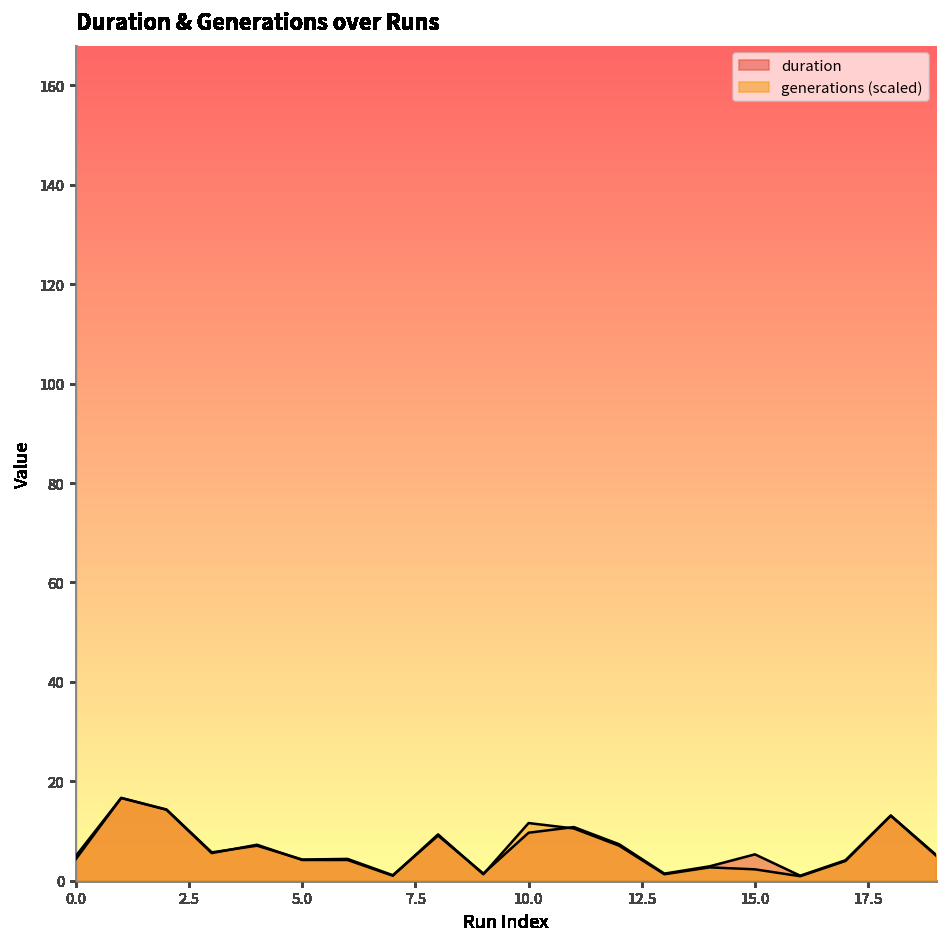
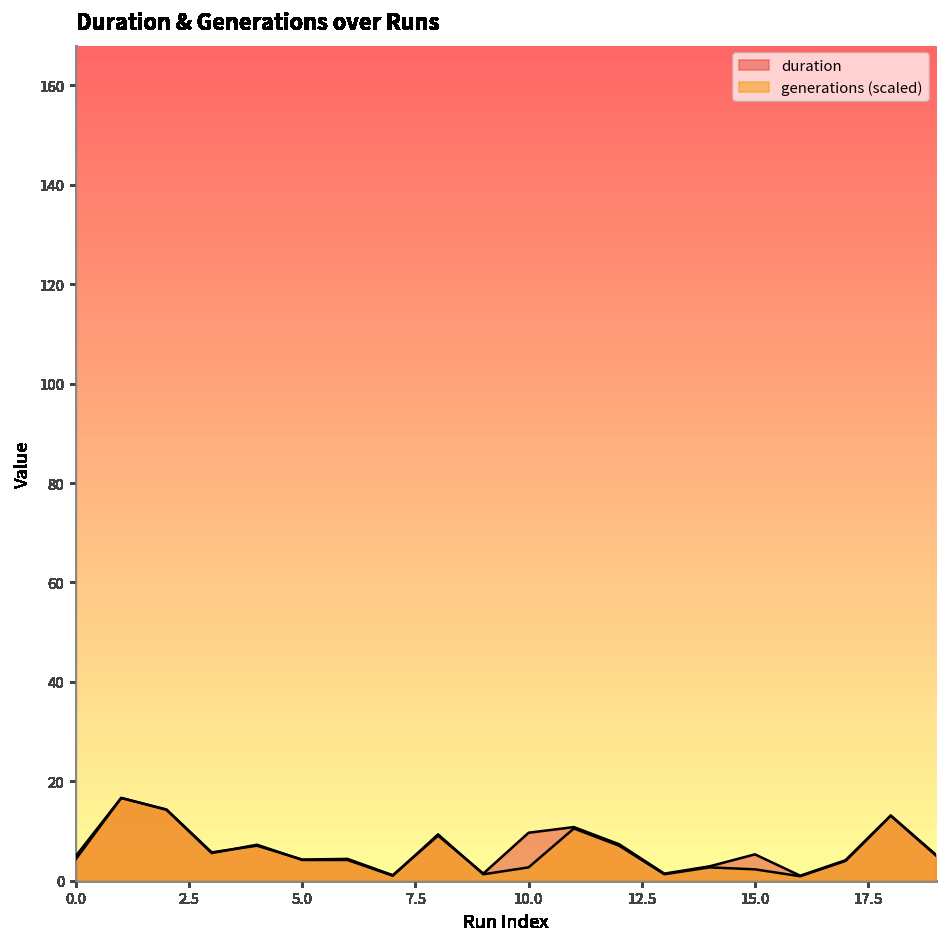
generations (scaled), 10.0: 12 -> 3
